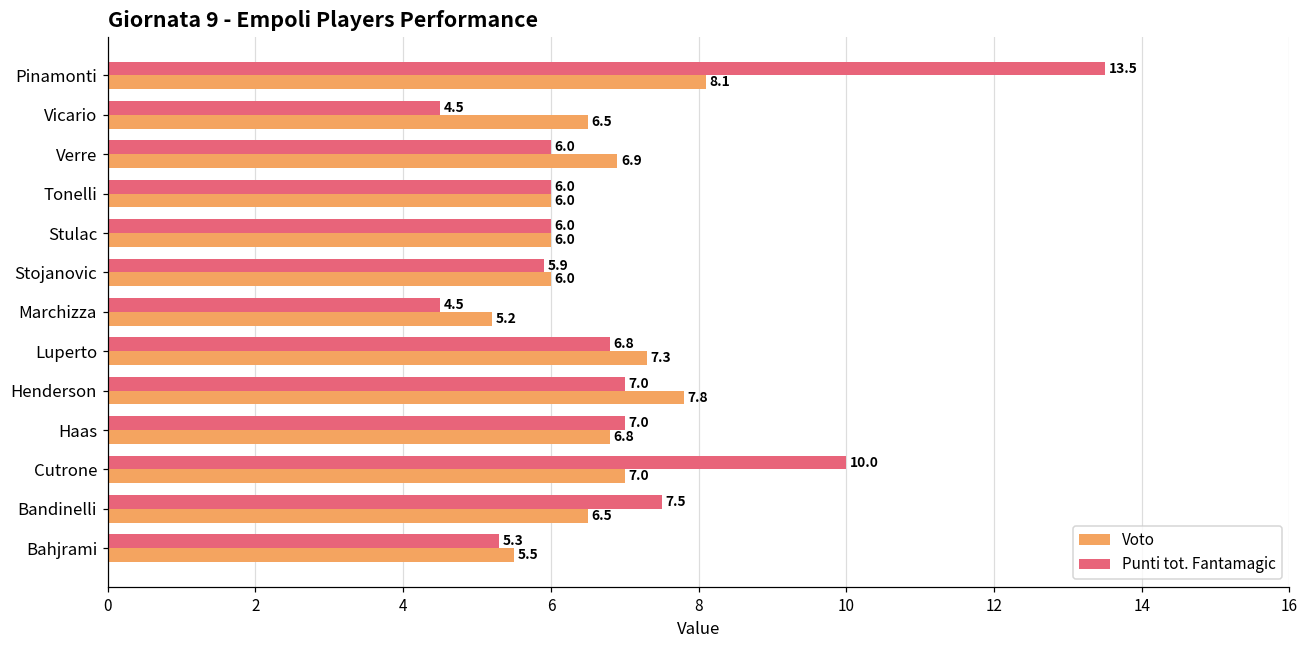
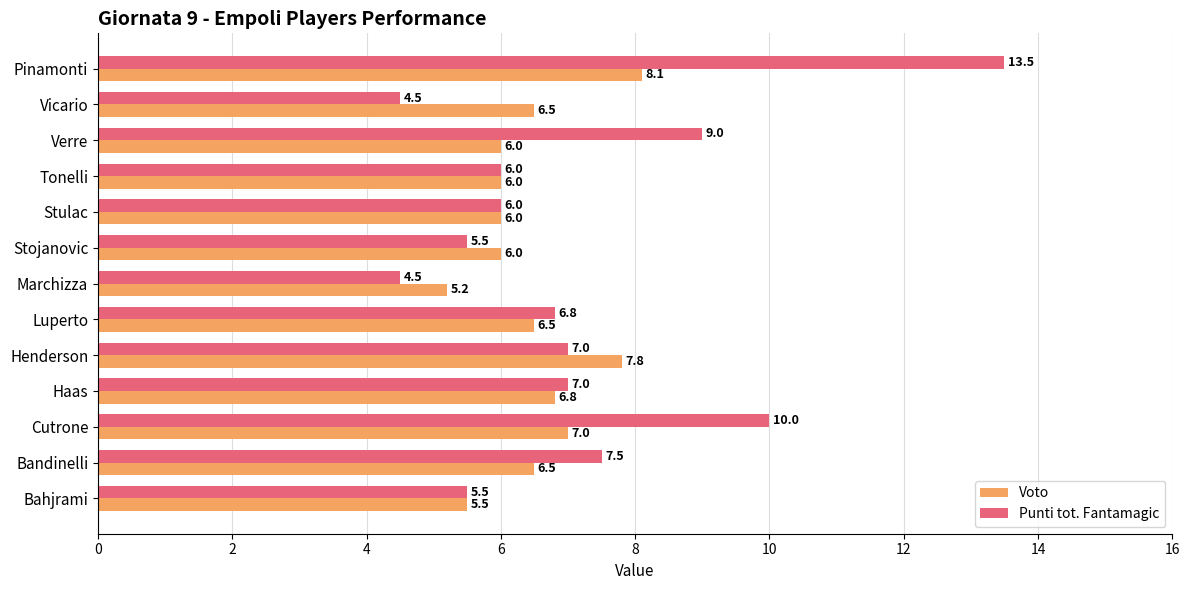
Punti tot. Fantamagic, Verre: 6.0 -> 9.0
Voto, Verre: 6.9 -> 6.0
Punti tot. Fantamagic, Stojanovic: 5.9 -> 5.5
Voto, Luperto: 7.3 -> 6.5
Punti tot. Fantamagic, Bahjrami: 5.3 -> 5.5
